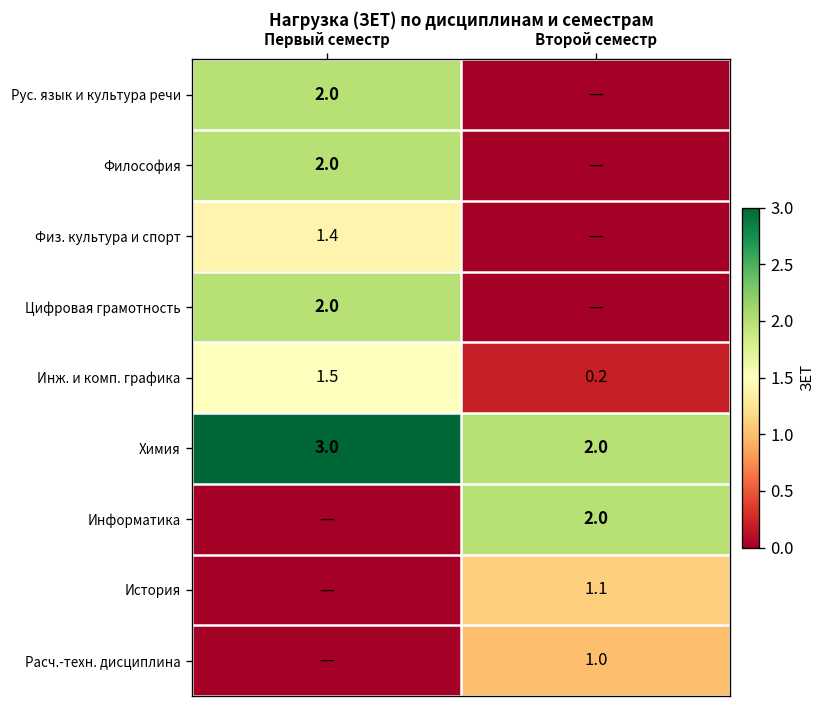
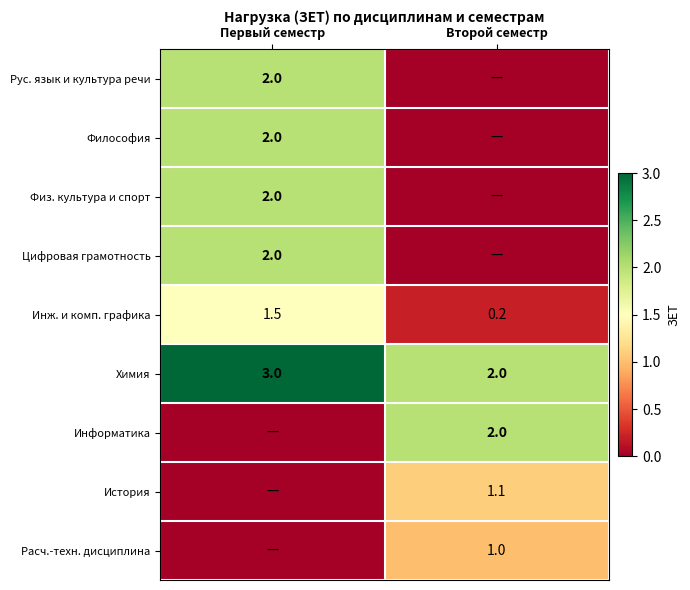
Физ. культура и спорт, Первый семестр: 1.4 -> 2.0
